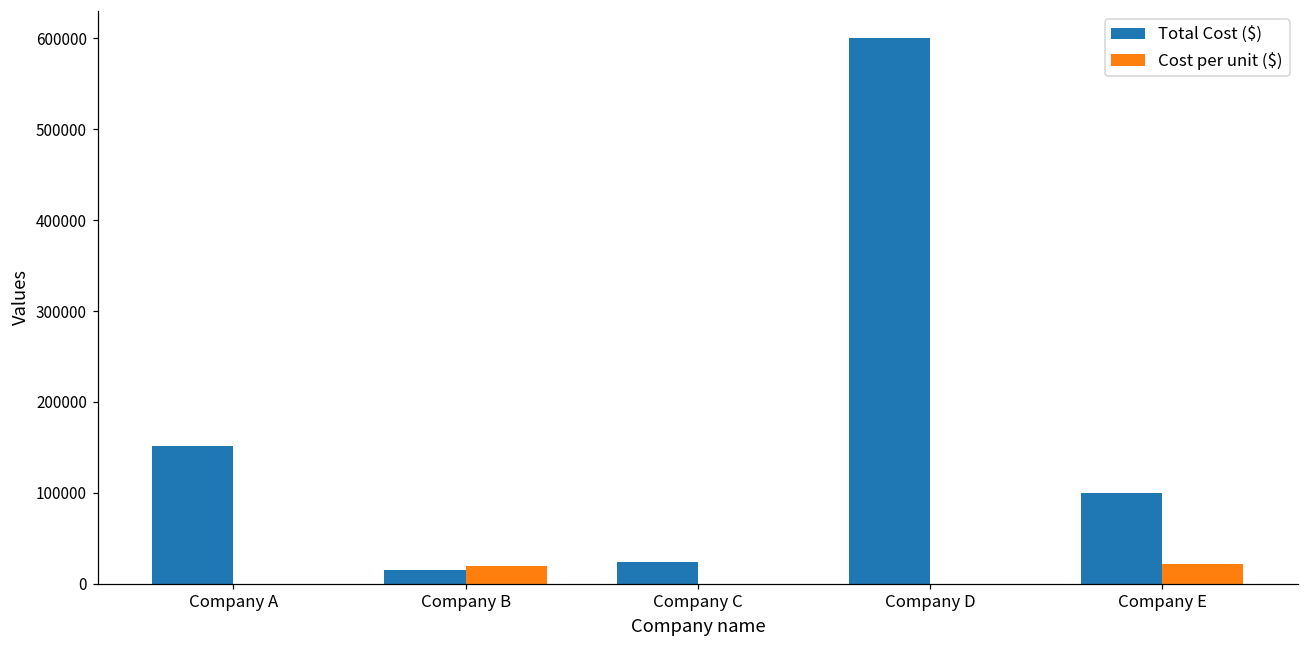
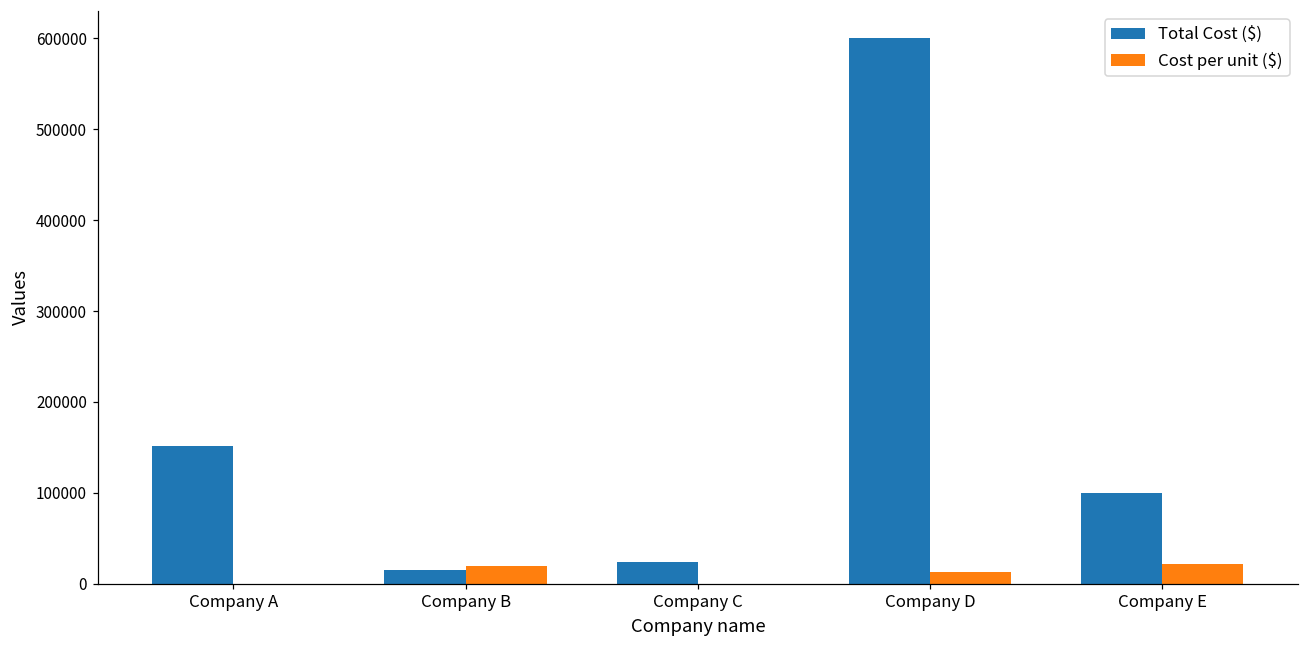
Cost per unit ($), Company D: 0 -> 10000
